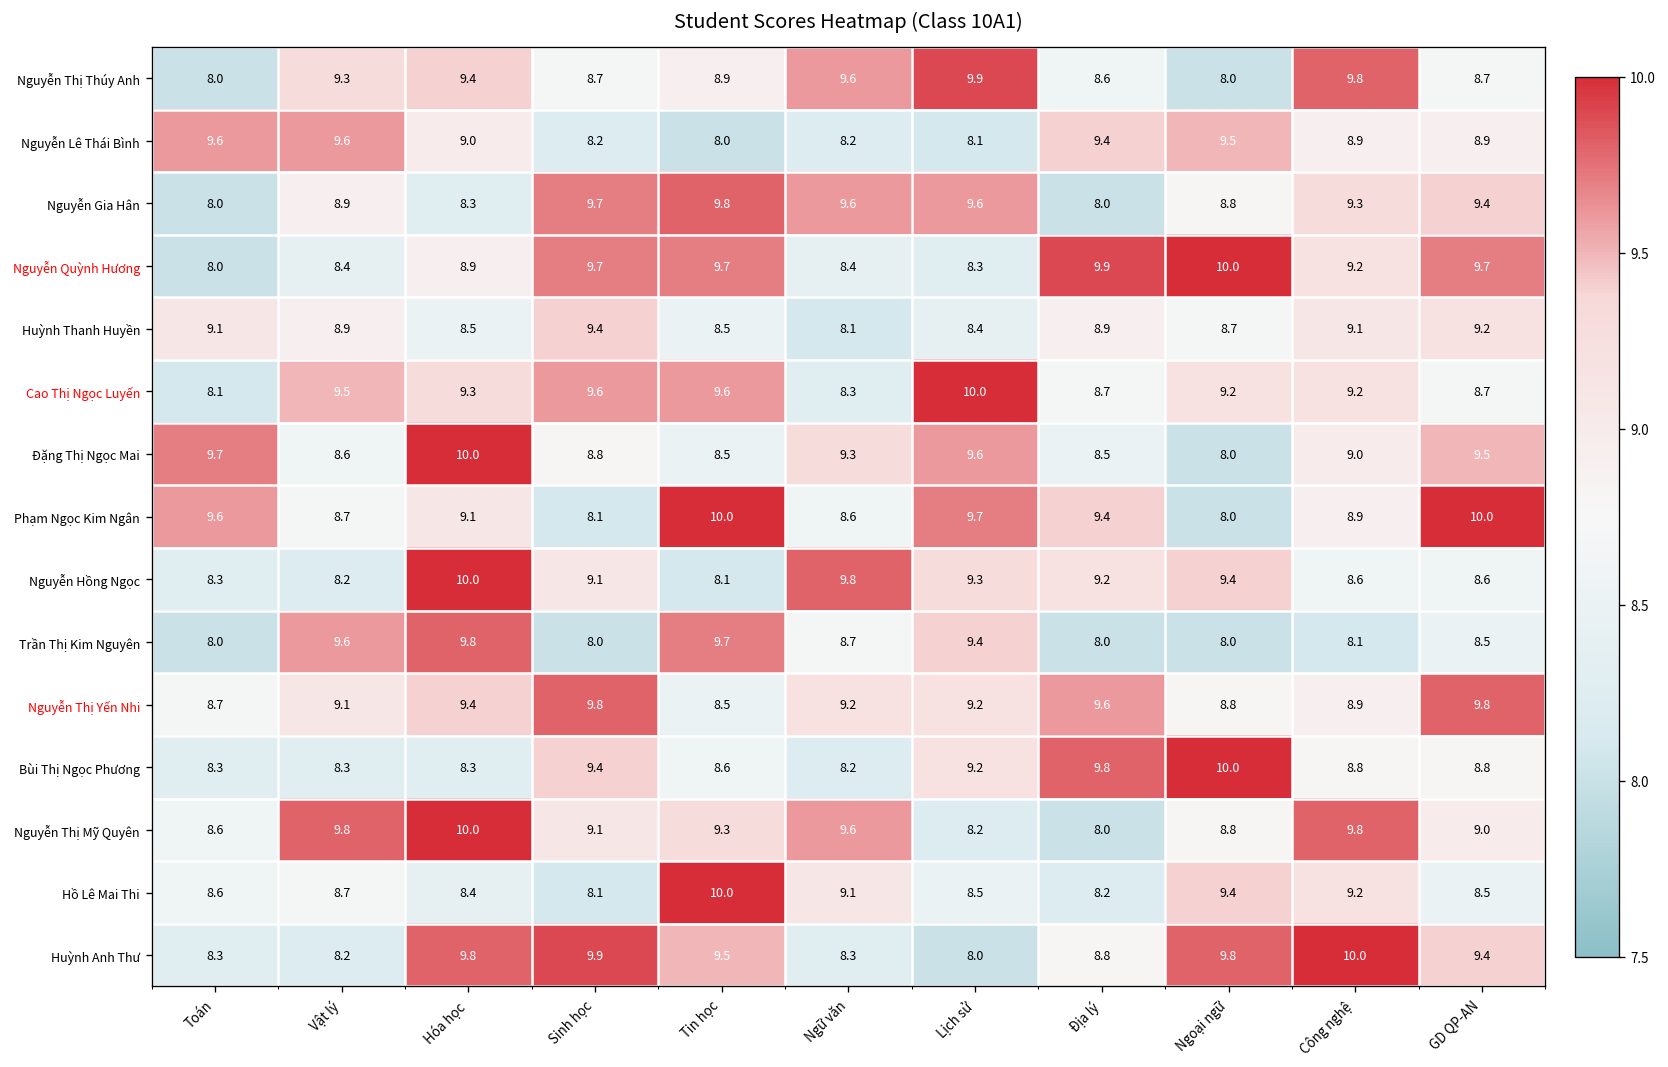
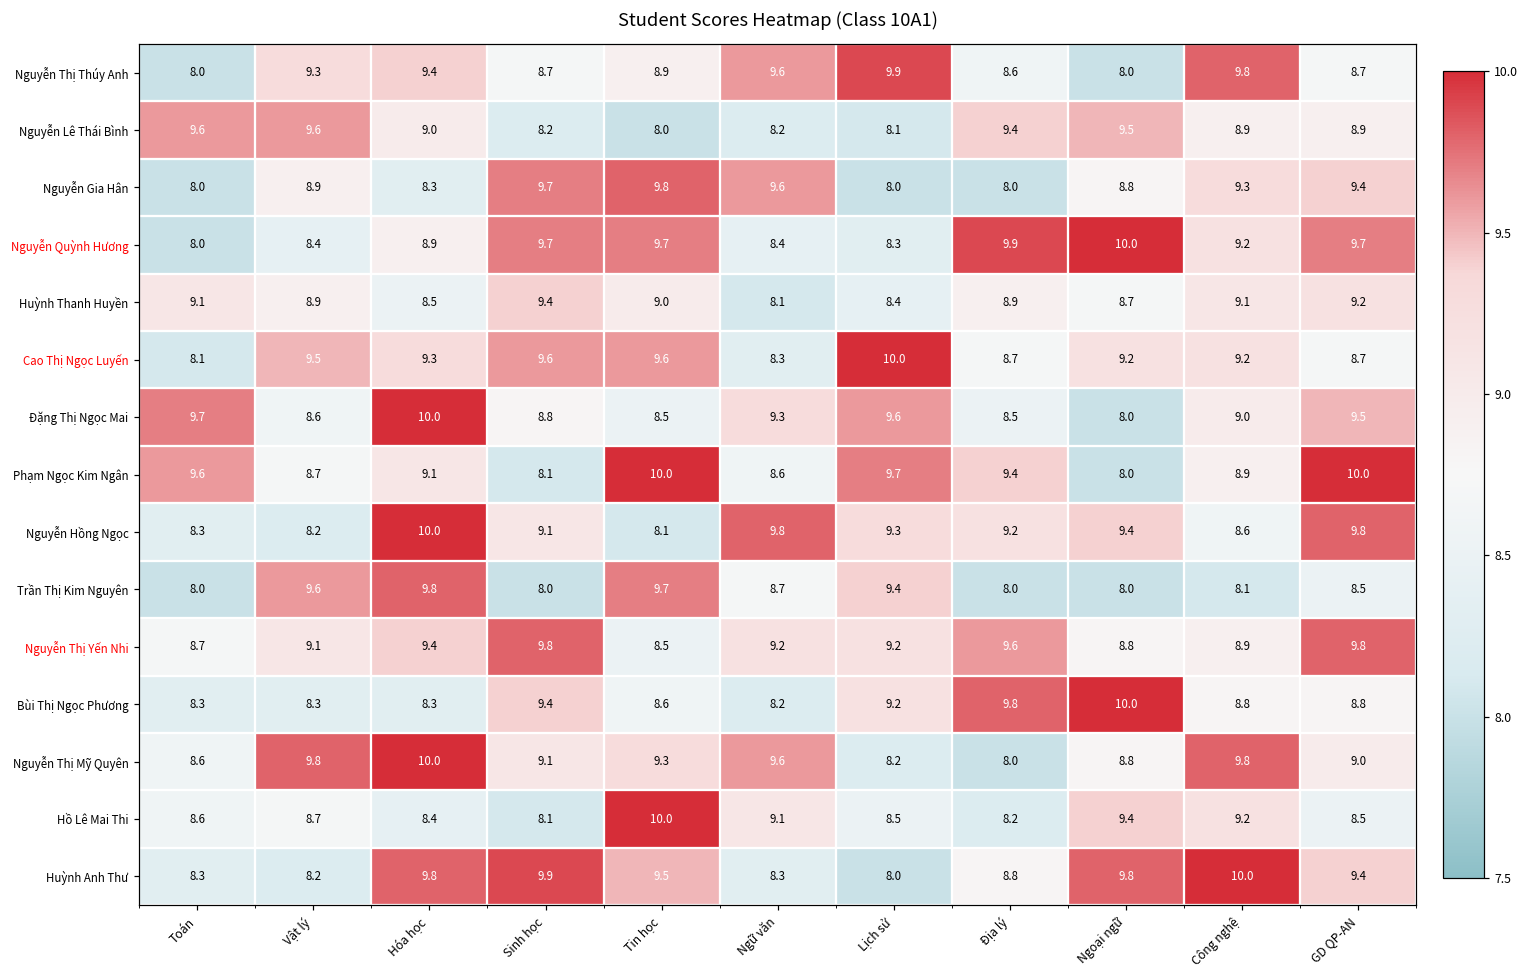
Nguyễn Gia Hân, Lịch sử: 9.6 -> 8.0
Huỳnh Thanh Huyền, Tin học: 8.5 -> 9.0
Nguyễn Hồng Ngọc, GD QP-AN: 8.6 -> 9.8
